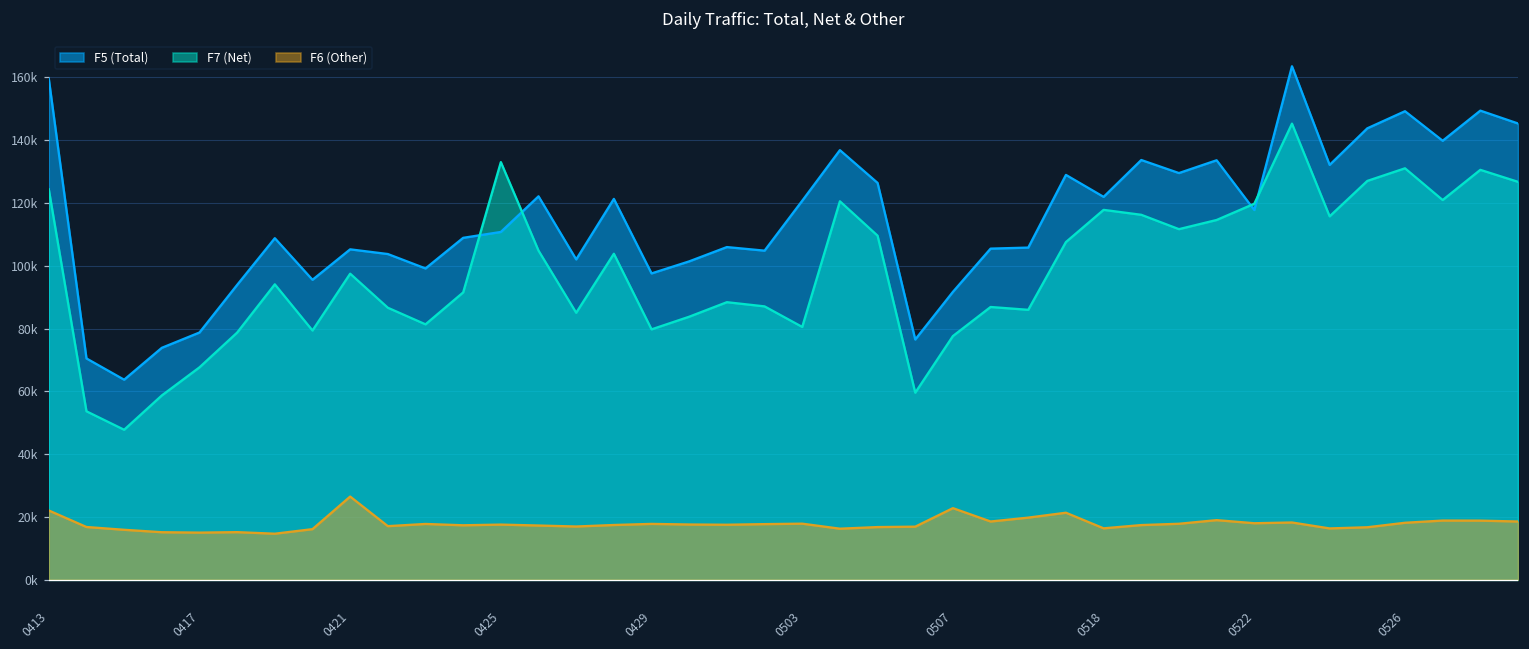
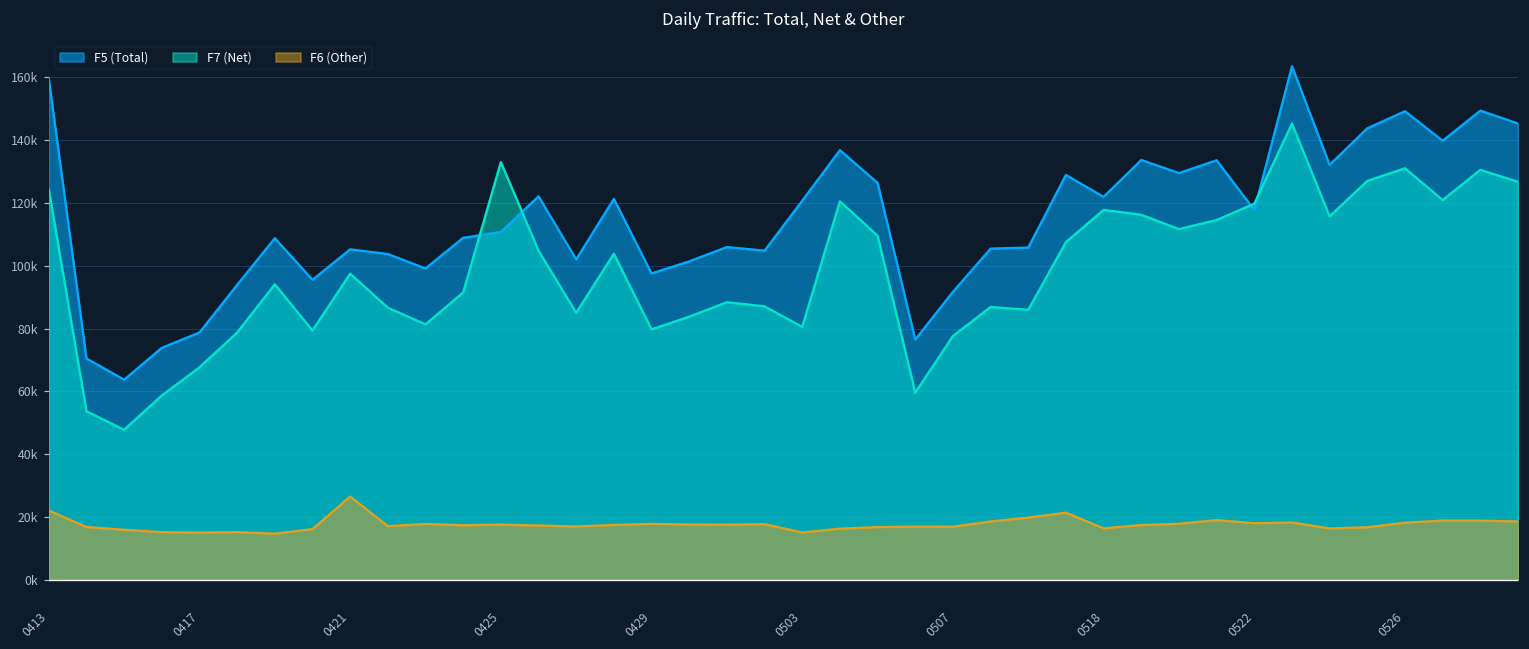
F6 (Other), 0503: 18000 -> 15000
F6 (Other), 0507: 23000 -> 17000
